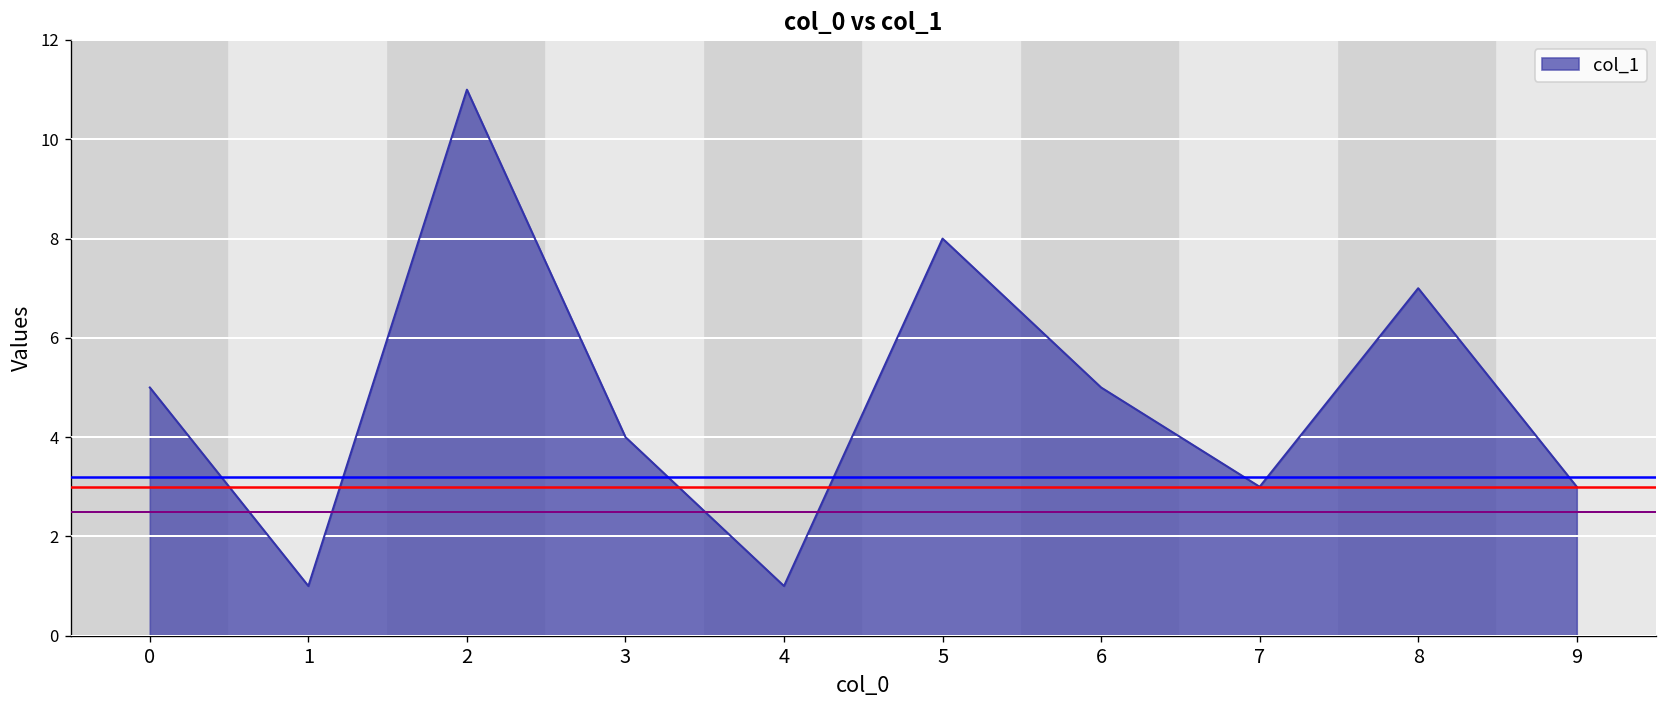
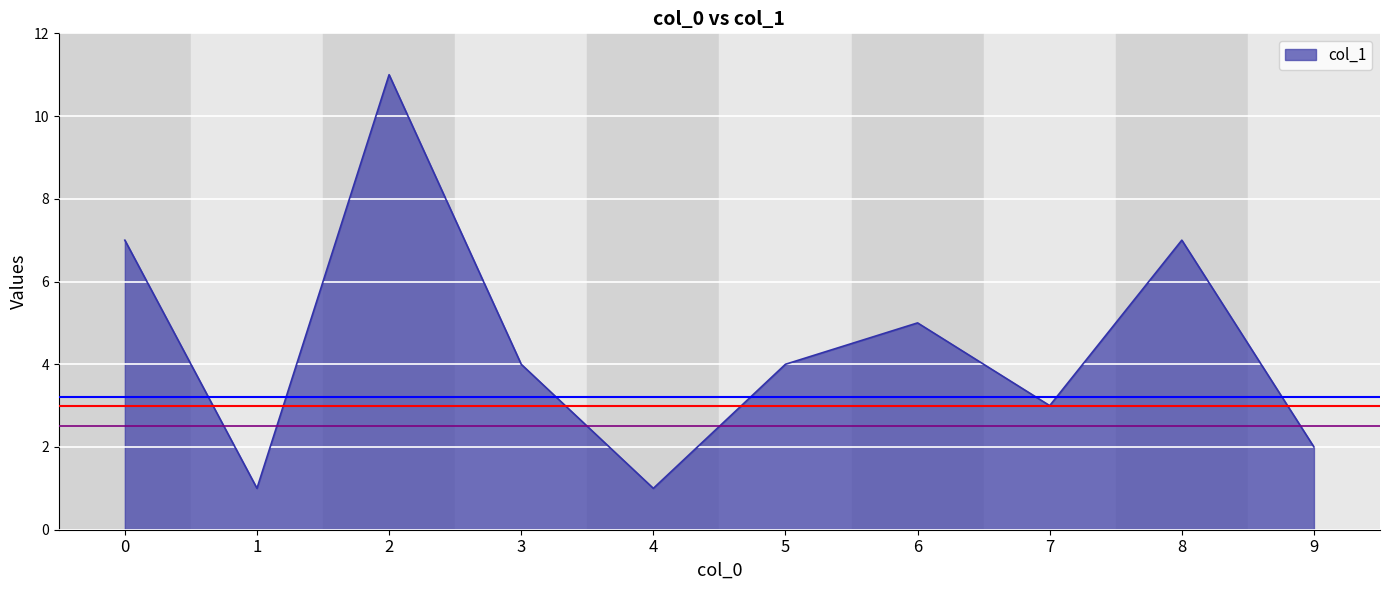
0: 5 -> 7
5: 8 -> 4
9: 3 -> 2
